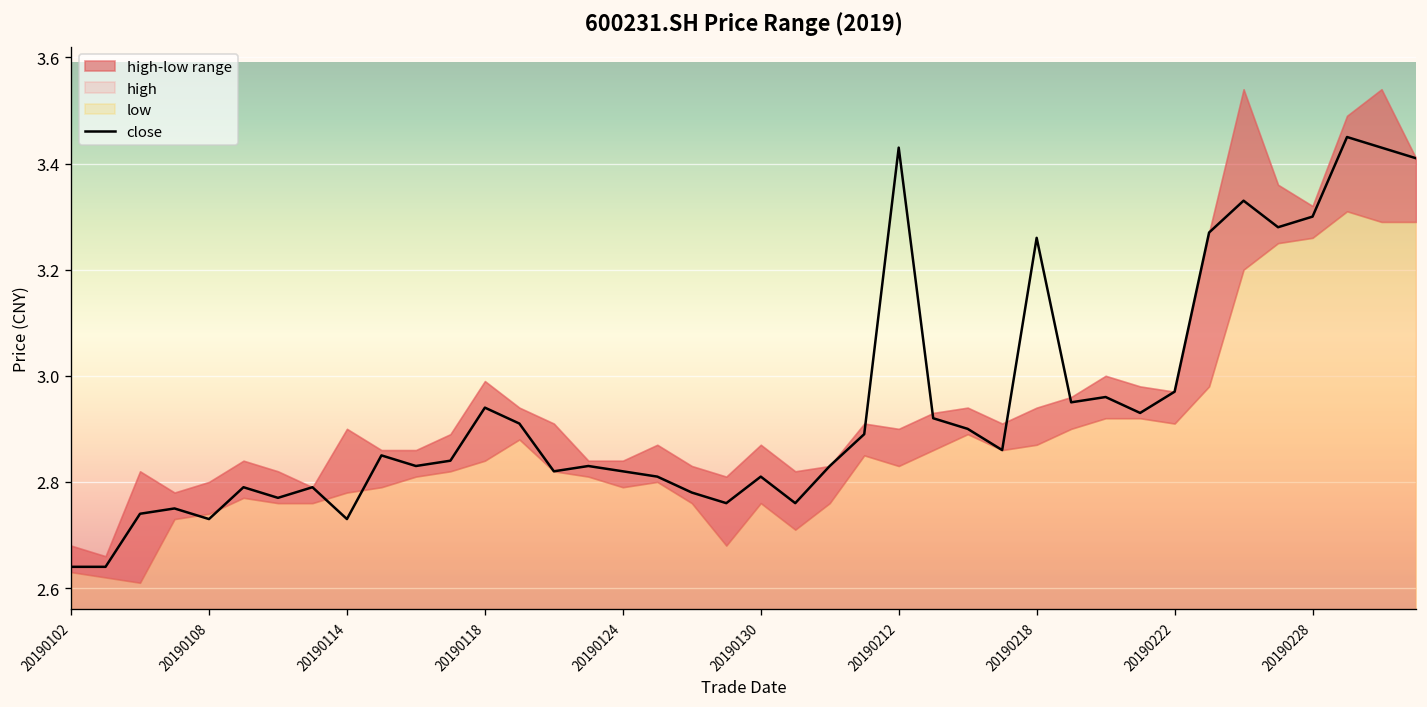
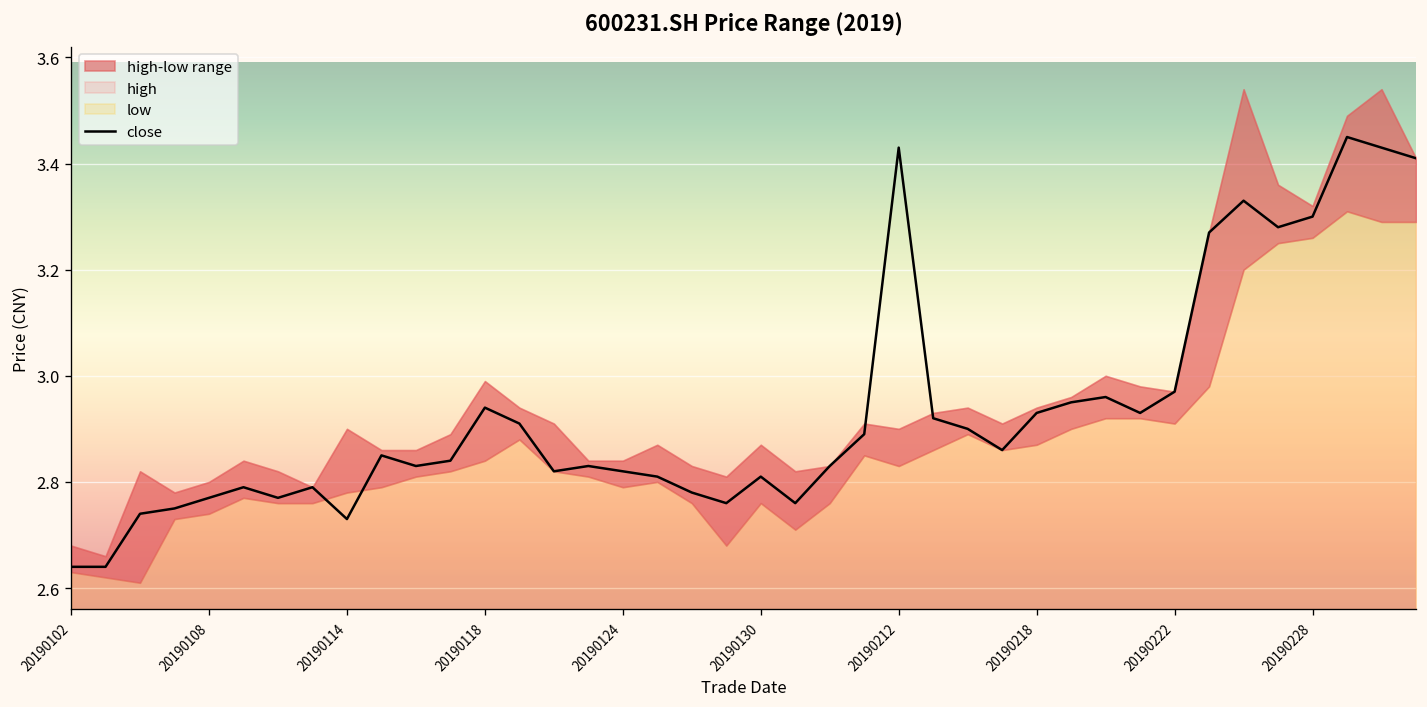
close, 20190108: 2.73 -> 2.77
close, 20190218: 3.26 -> 2.93
